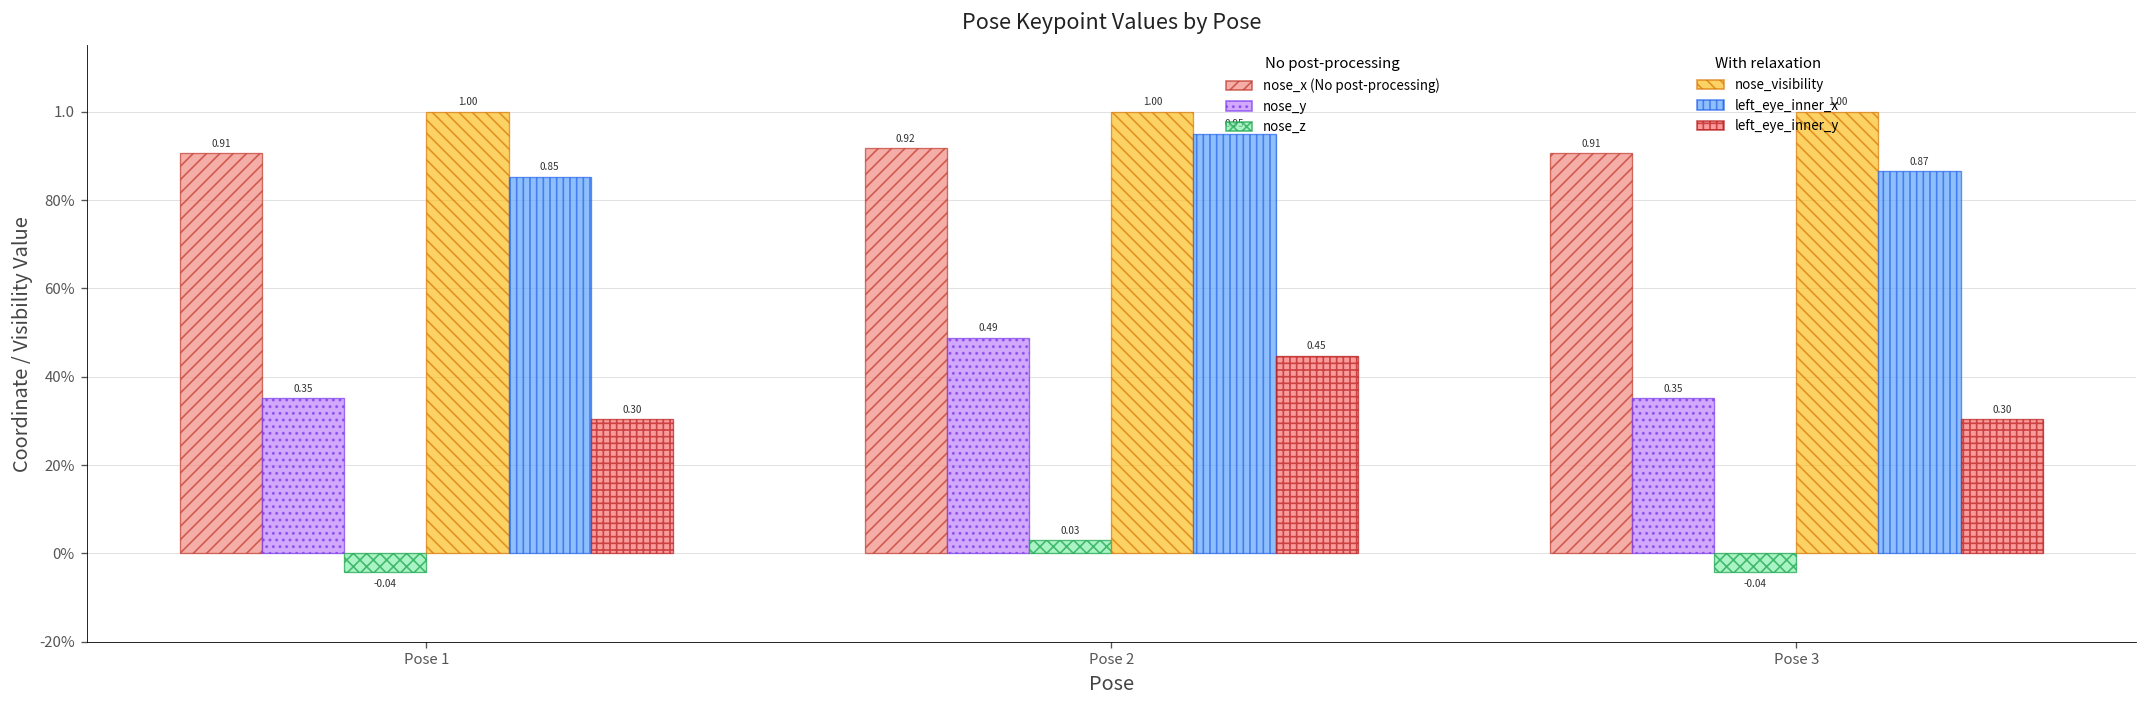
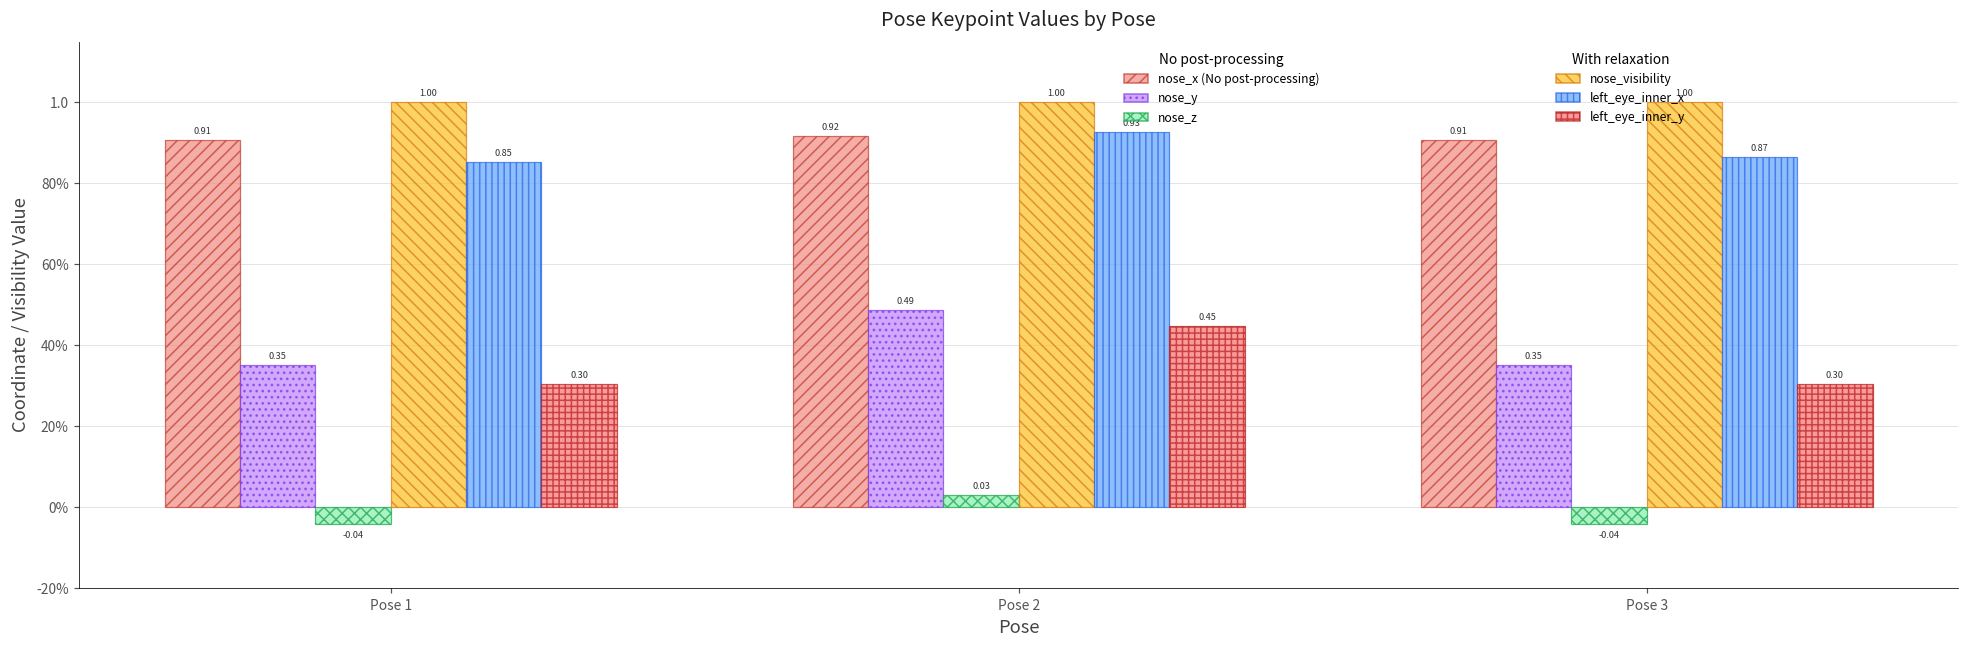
left_eye_inner_x, Pose 2: 0.95 -> 0.93
